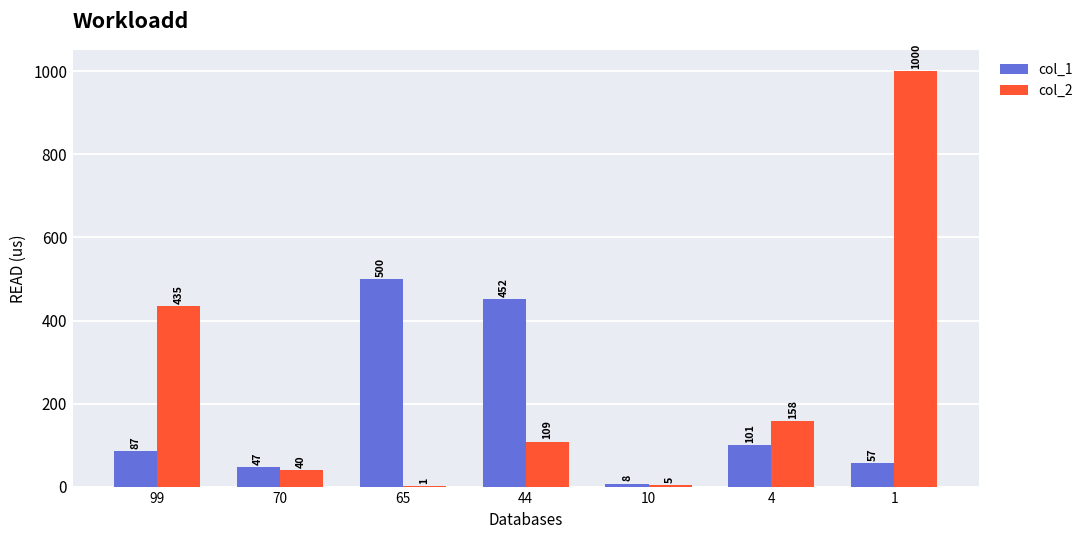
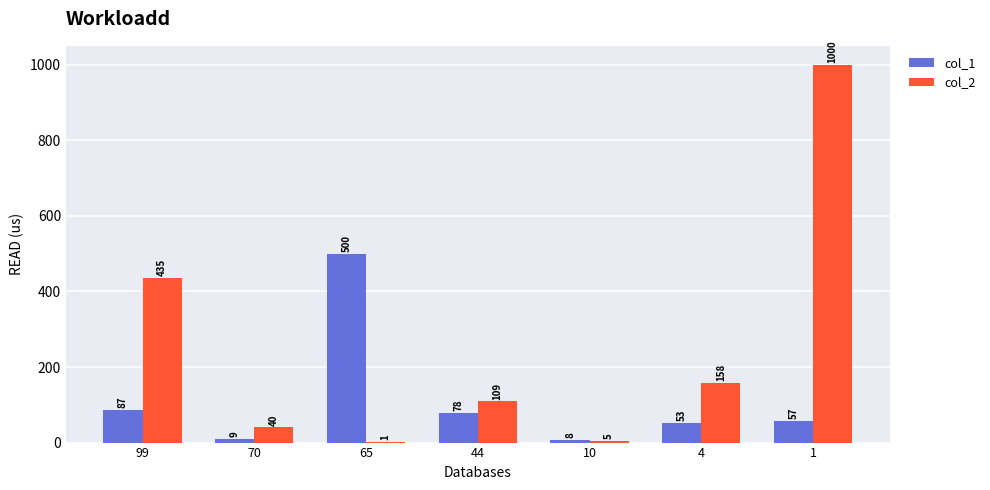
col_1, 70: 47 -> 9
col_1, 44: 452 -> 78
col_1, 4: 101 -> 53
